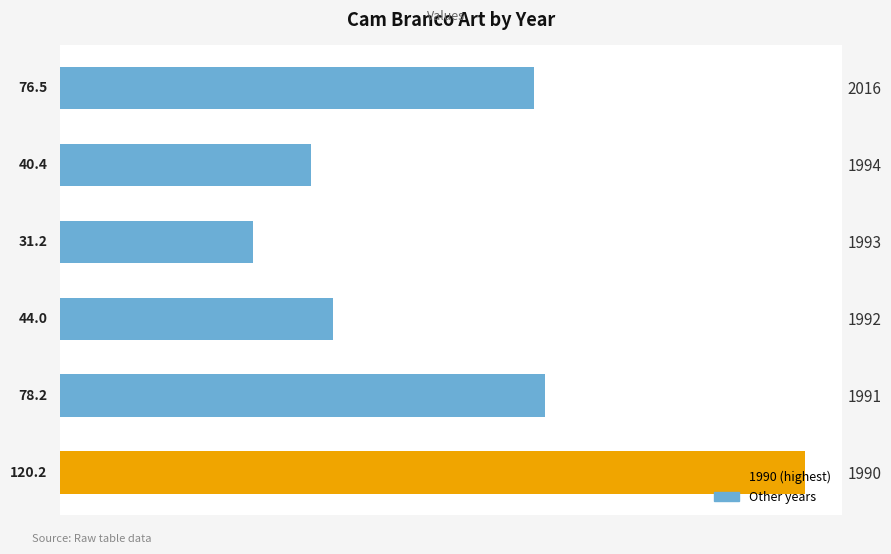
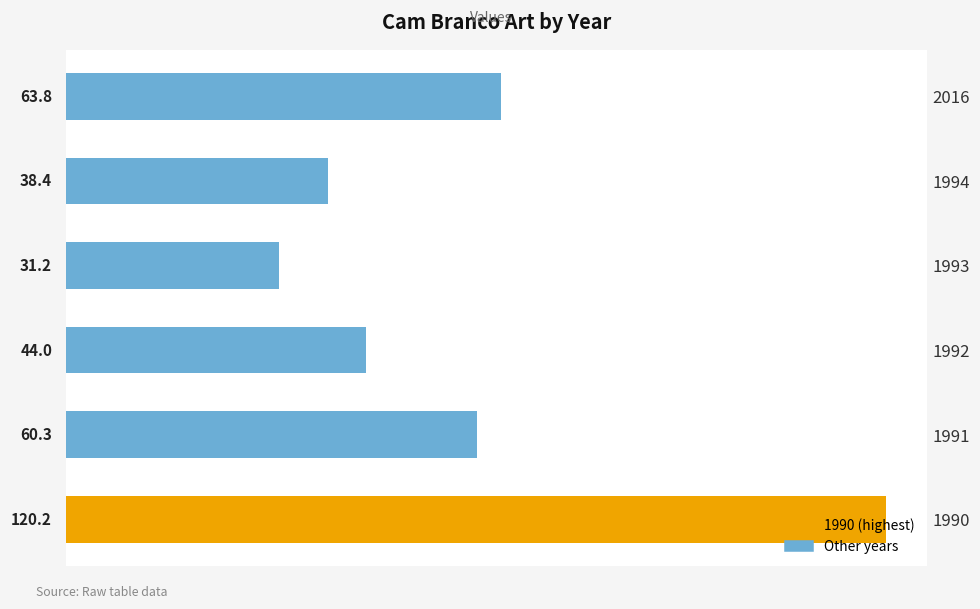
2016: 76.5 -> 63.8
1994: 40.4 -> 38.4
1991: 78.2 -> 60.3
